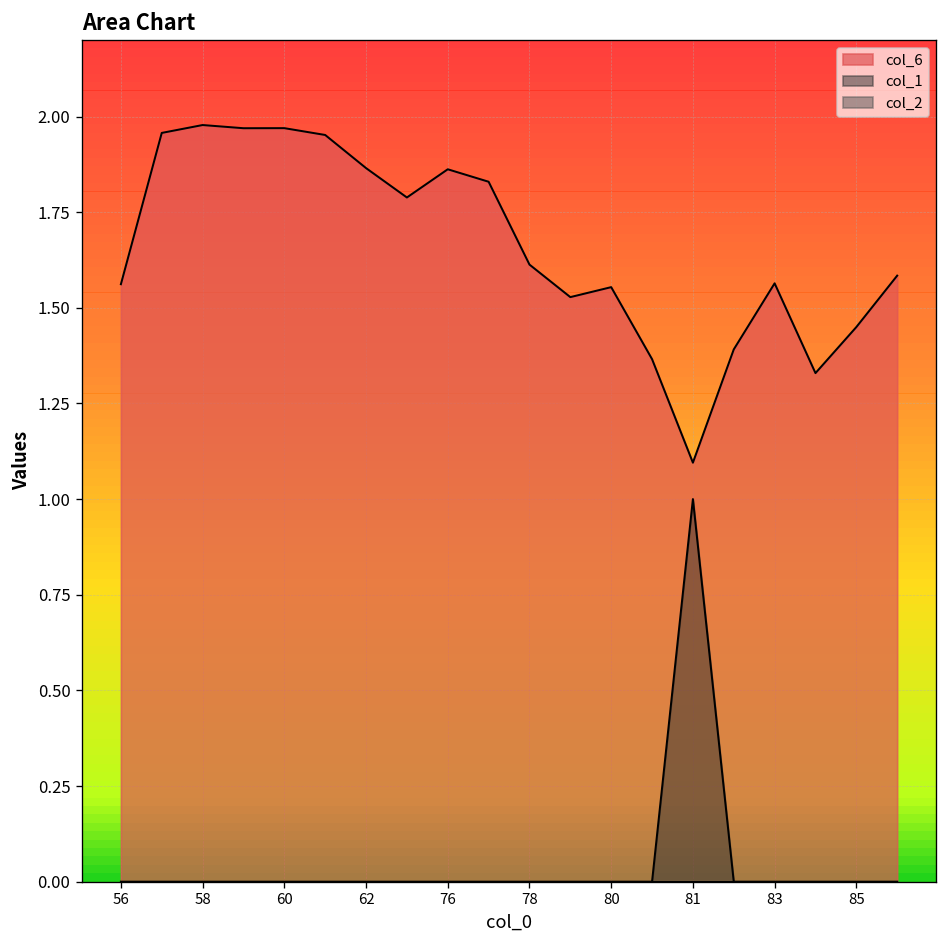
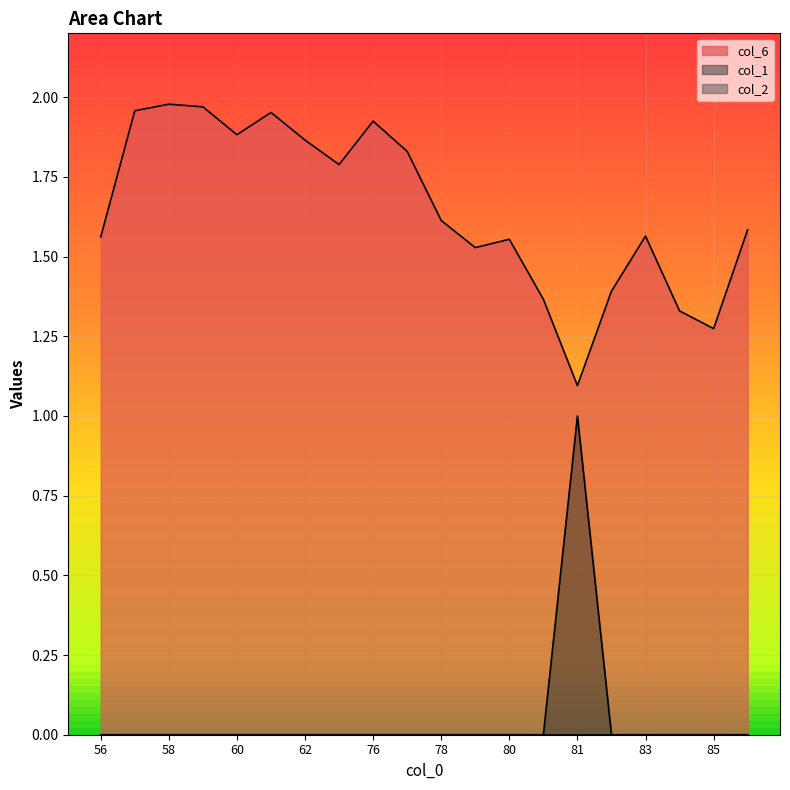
col_6, 60: 1.97 -> 1.88
col_6, 76: 1.86 -> 1.92
col_6, 85: 1.45 -> 1.27
